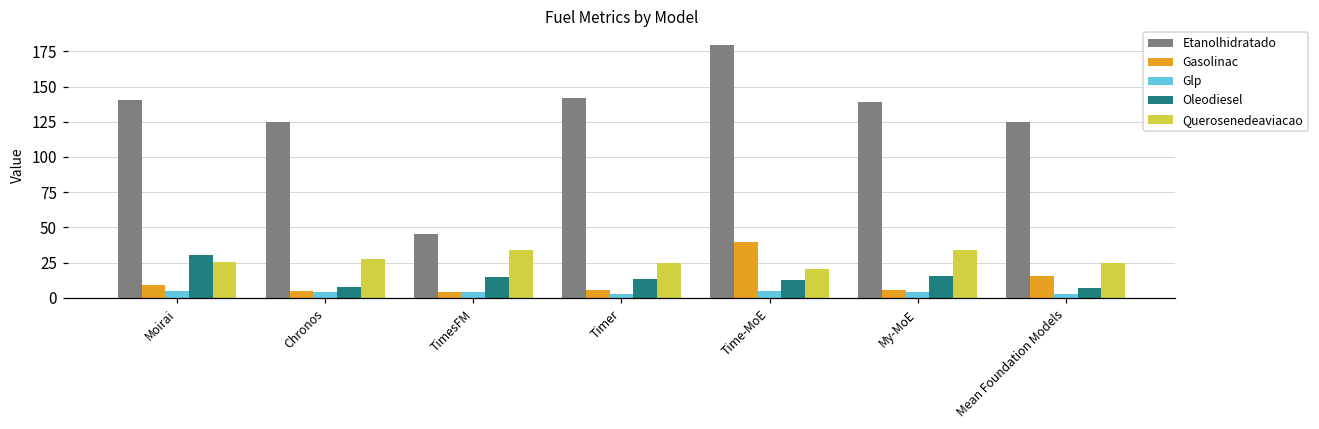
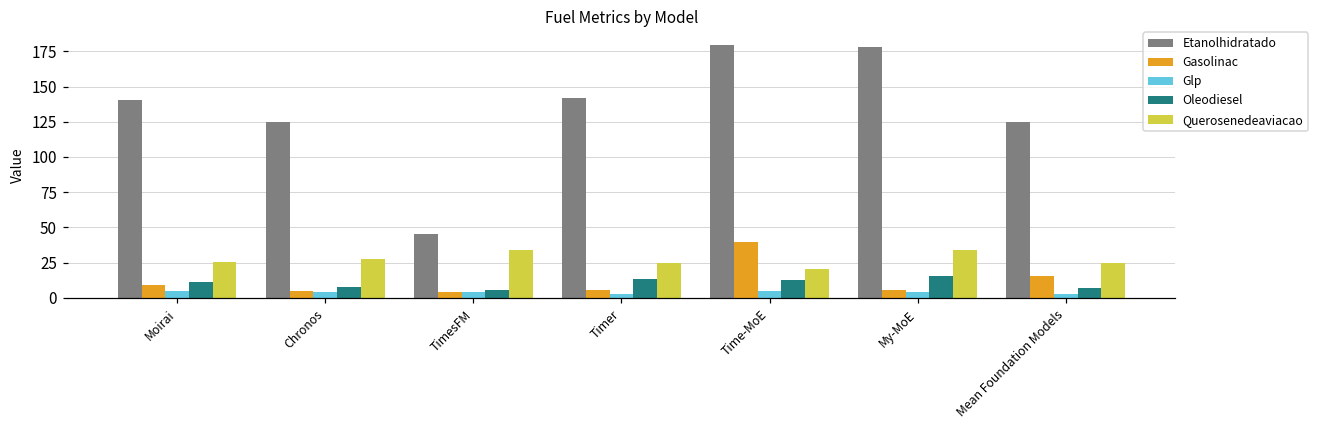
Oleodiesel, Moirai: 31 -> 12
Oleodiesel, TimesFM: 15 -> 6
Etanolhidratado, My-MoE: 139 -> 178
